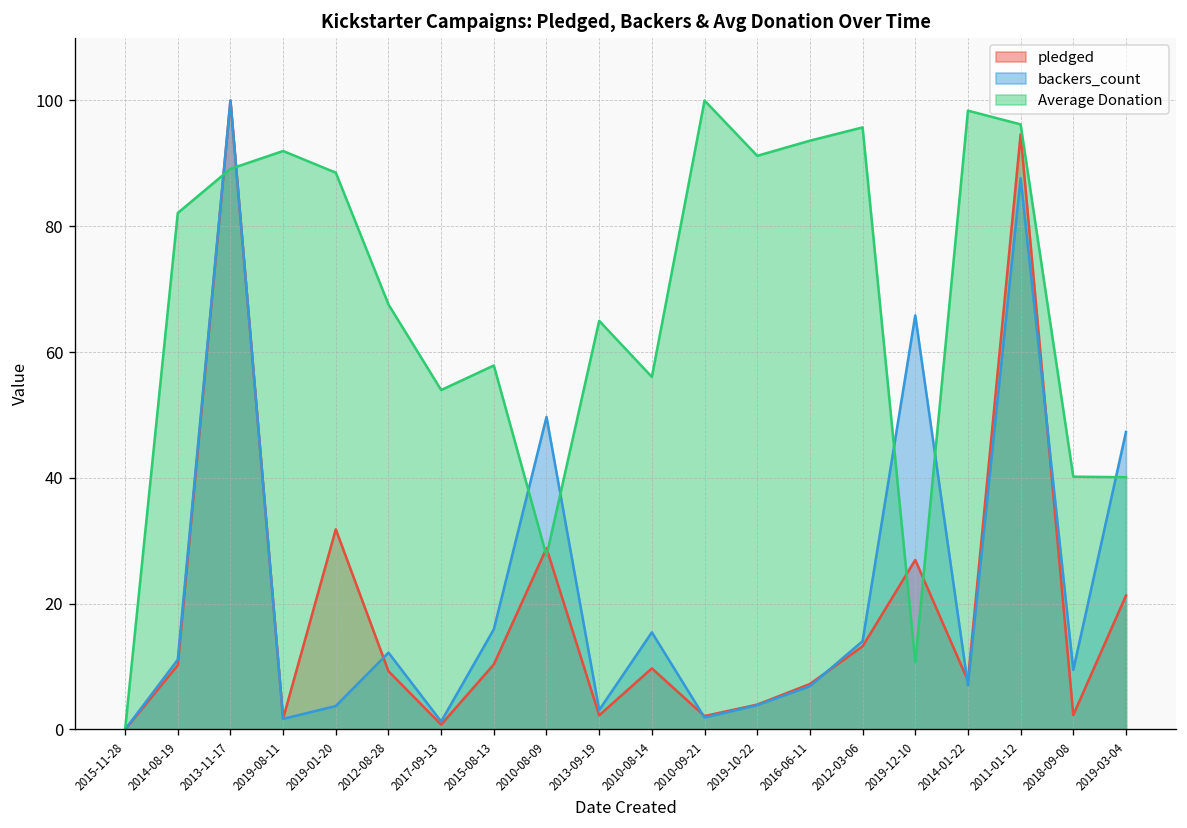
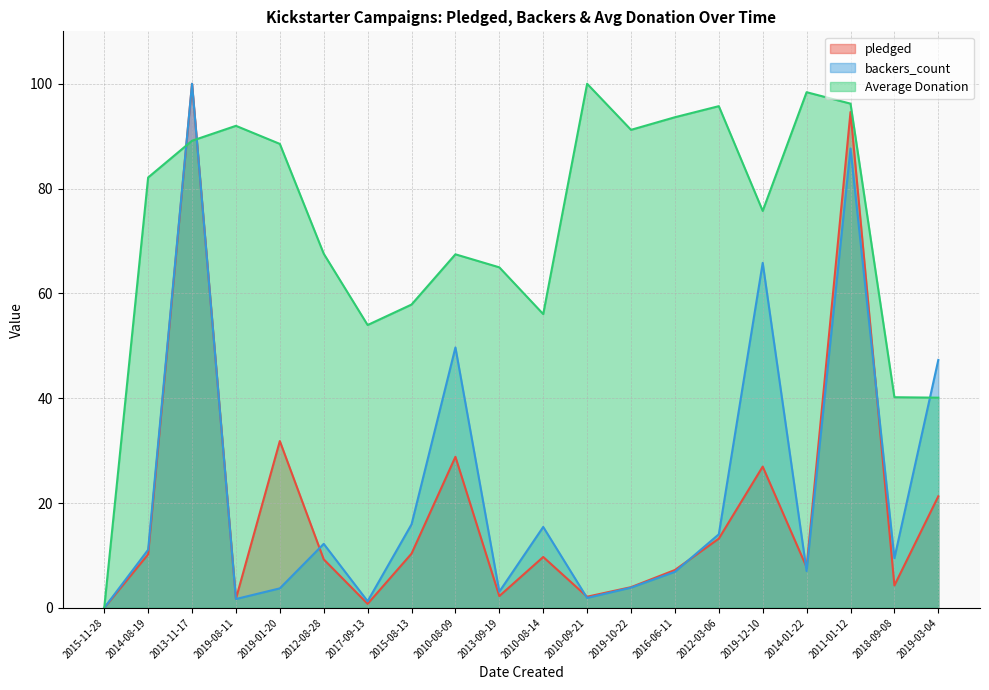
Average Donation, 2010-08-09: 28 -> 67
Average Donation, 2019-12-10: 11 -> 76
pledged, 2018-09-08: 2 -> 4
